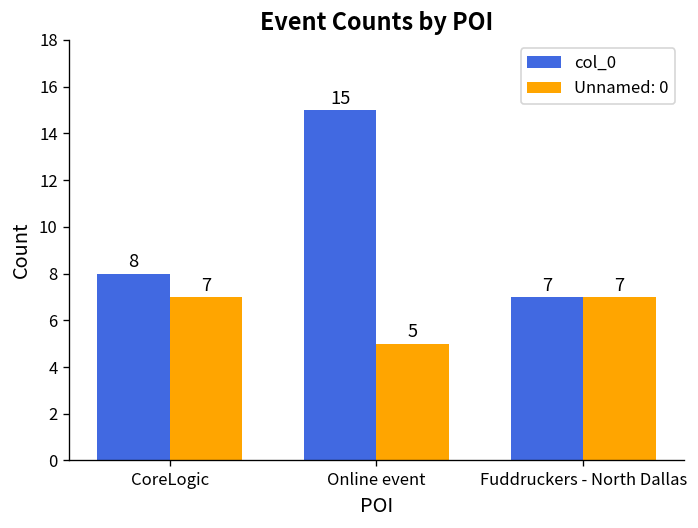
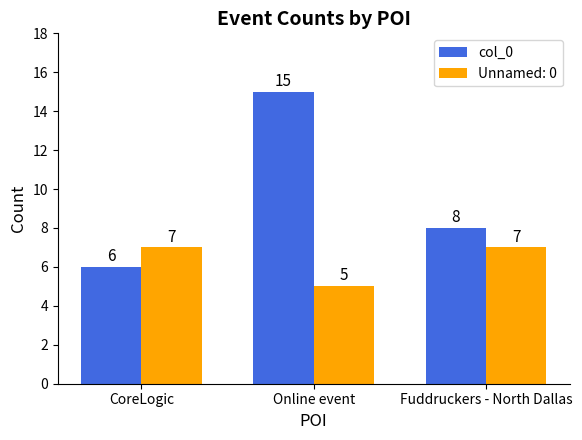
col_0, CoreLogic: 8 -> 6
col_0, Fuddruckers - North Dallas: 7 -> 8
